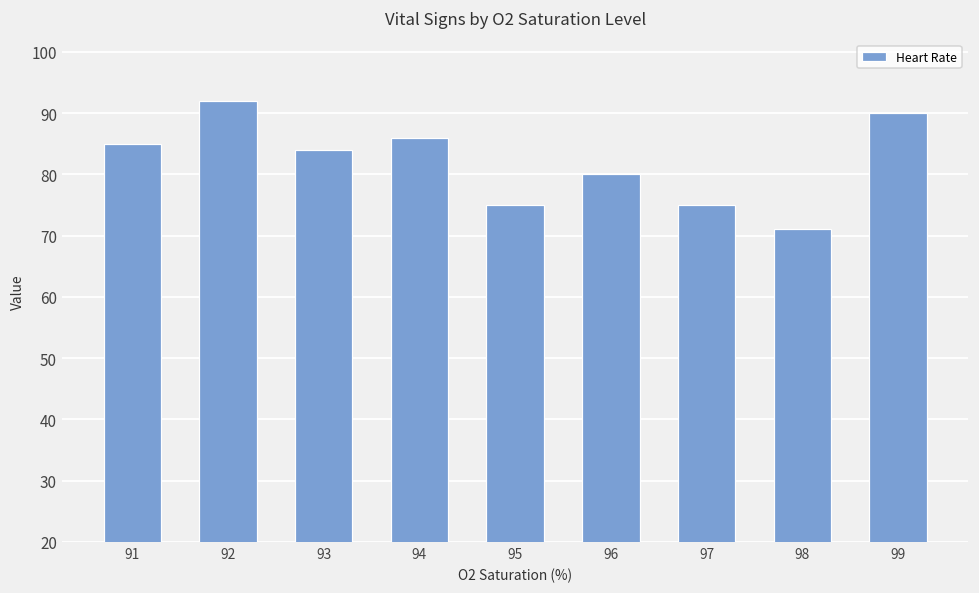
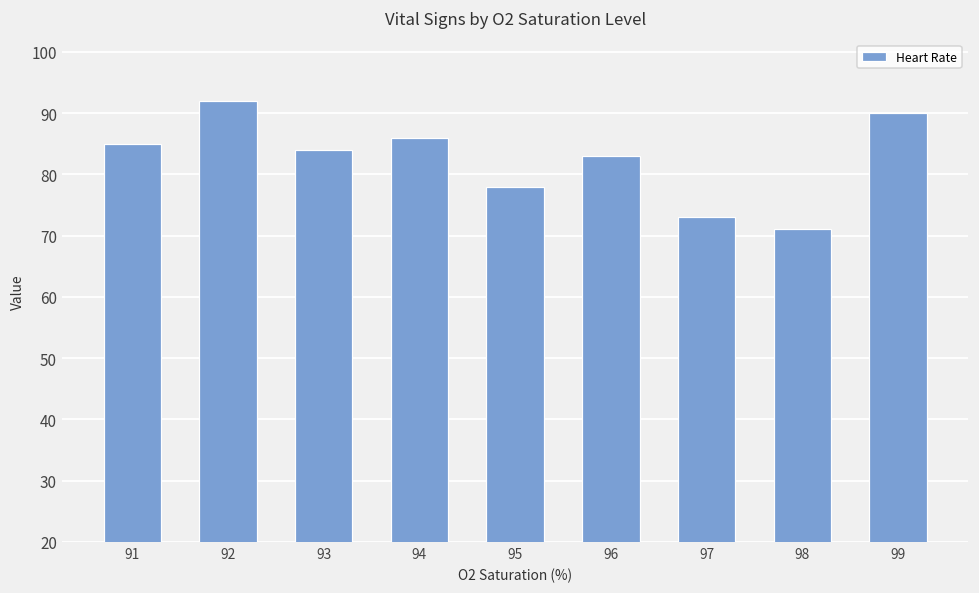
95: 75 -> 78
96: 80 -> 83
97: 75 -> 73
